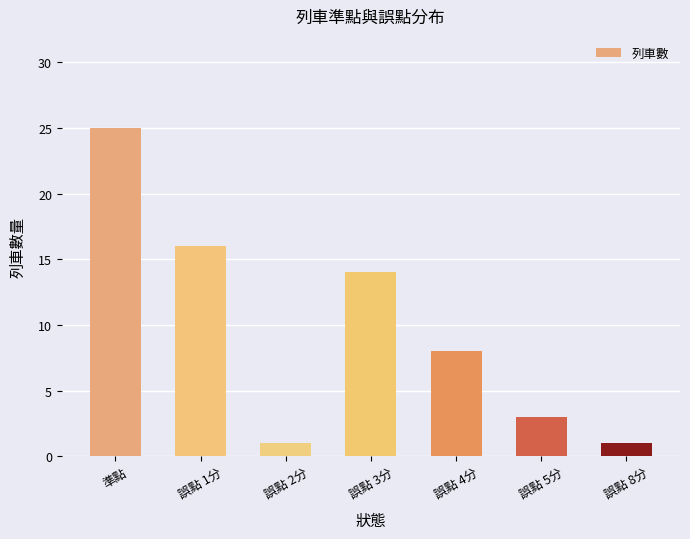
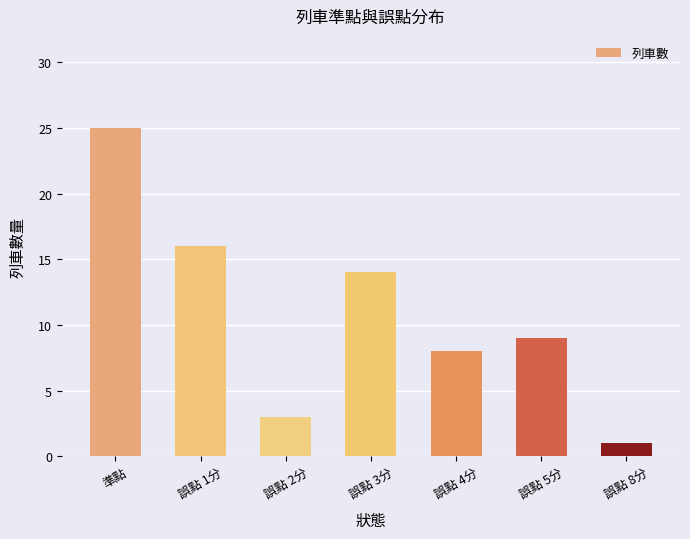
誤點 2分: 1 -> 3
誤點 5分: 3 -> 9
